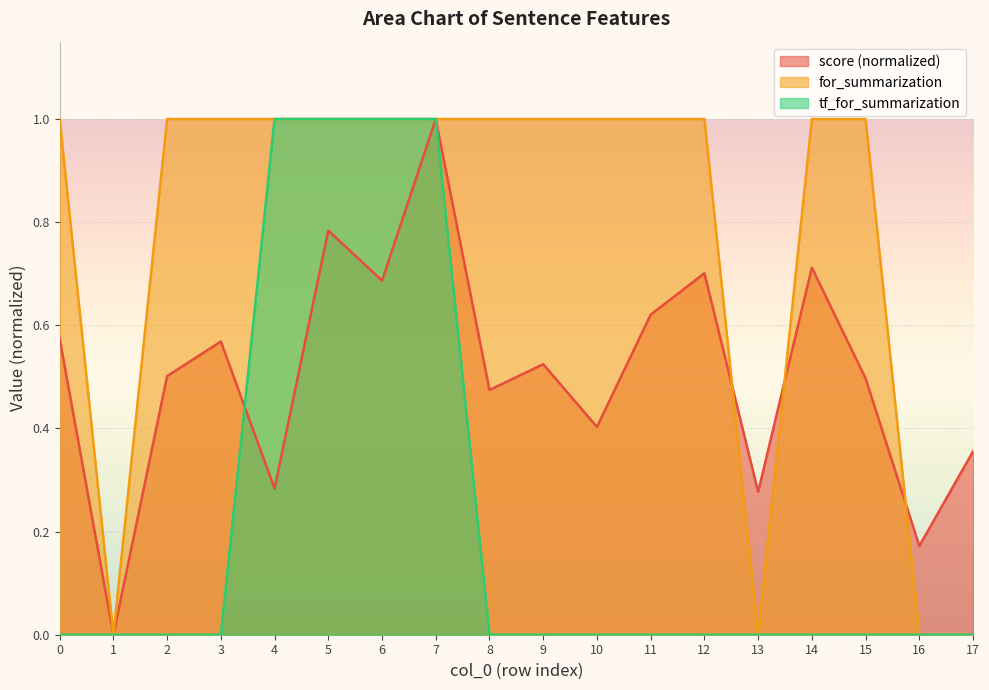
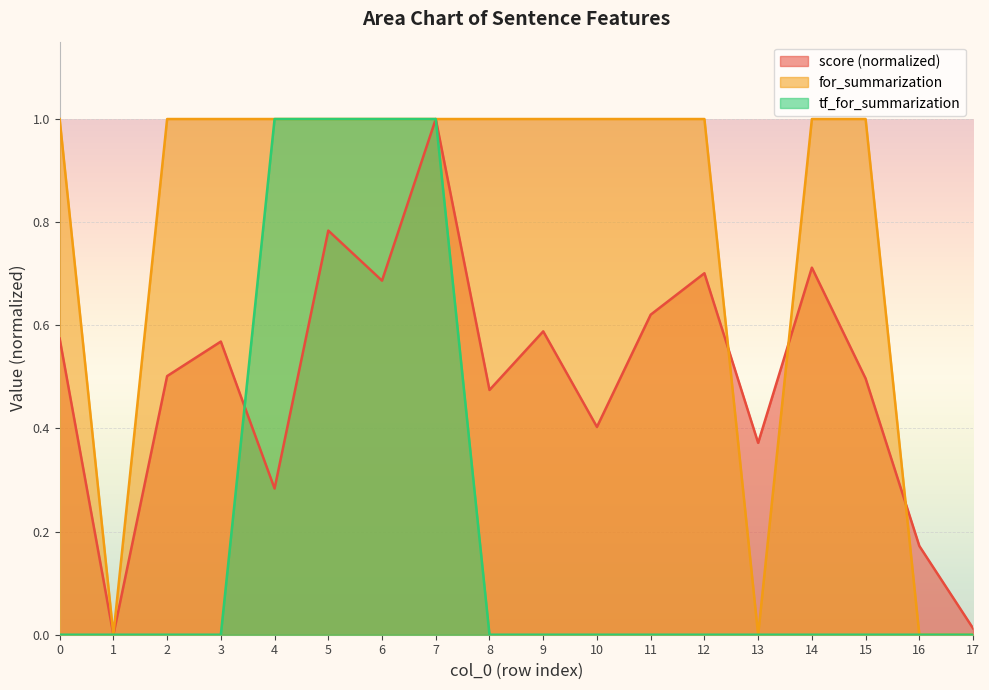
score (normalized), 9: 0.52 -> 0.59
score (normalized), 13: 0.28 -> 0.37
score (normalized), 17: 0.36 -> 0.01
